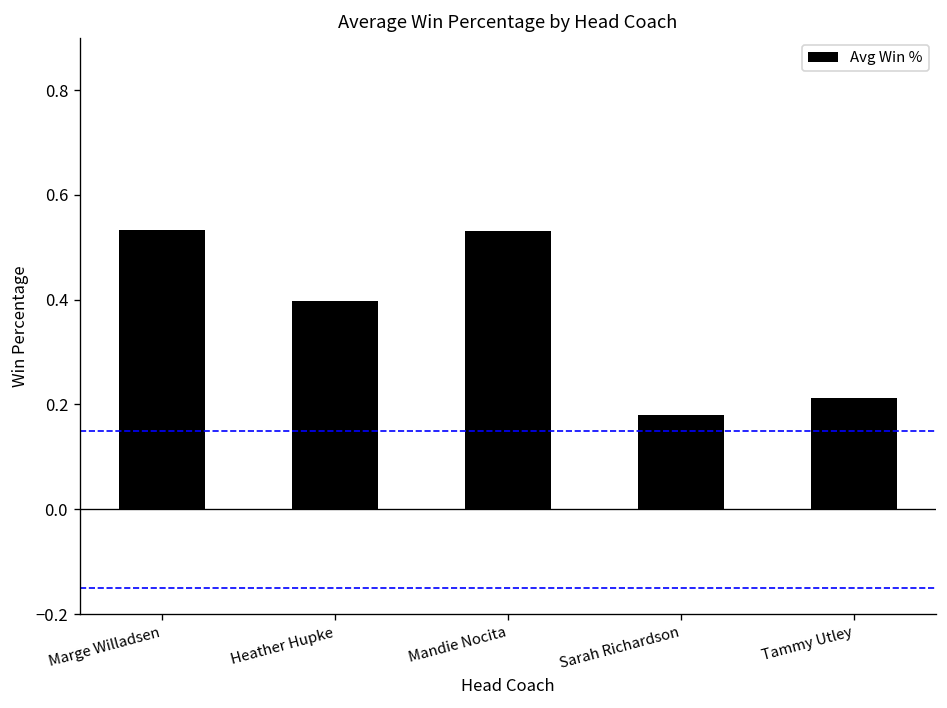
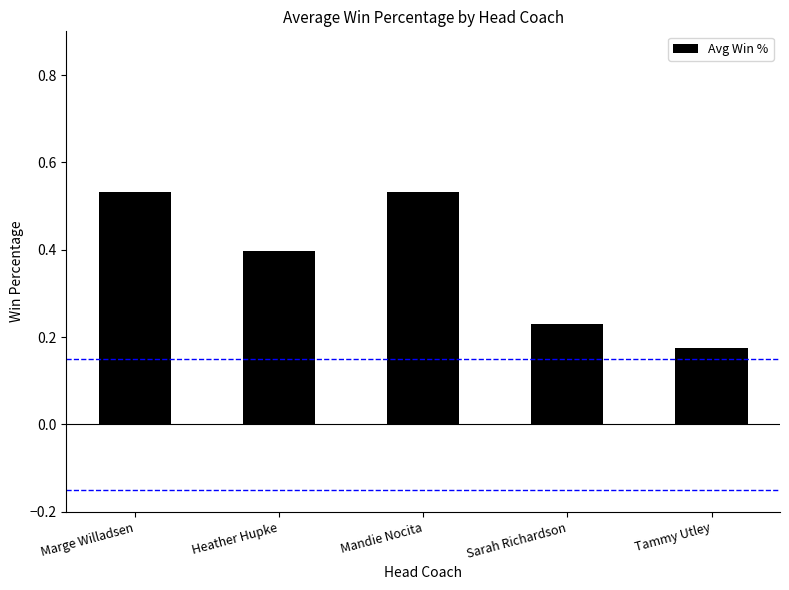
Sarah Richardson: 0.18 -> 0.23
Tammy Utley: 0.21 -> 0.18
